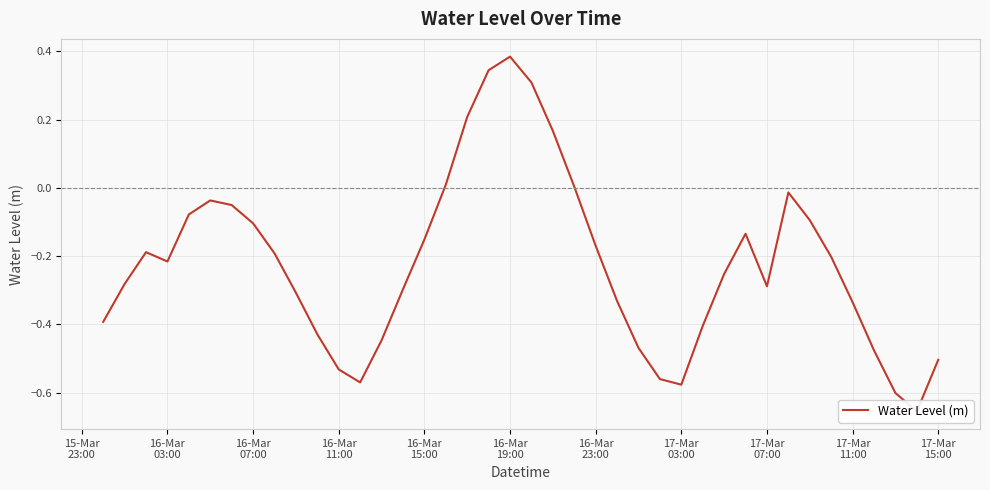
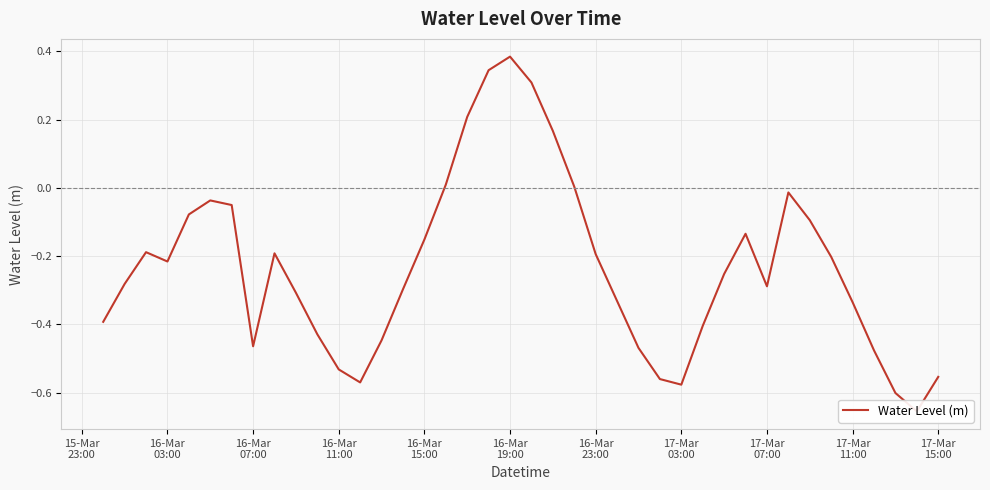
16-Mar 07:00: -0.10 -> -0.46
16-Mar 23:00: -0.17 -> -0.19
17-Mar 15:00: -0.50 -> -0.55
